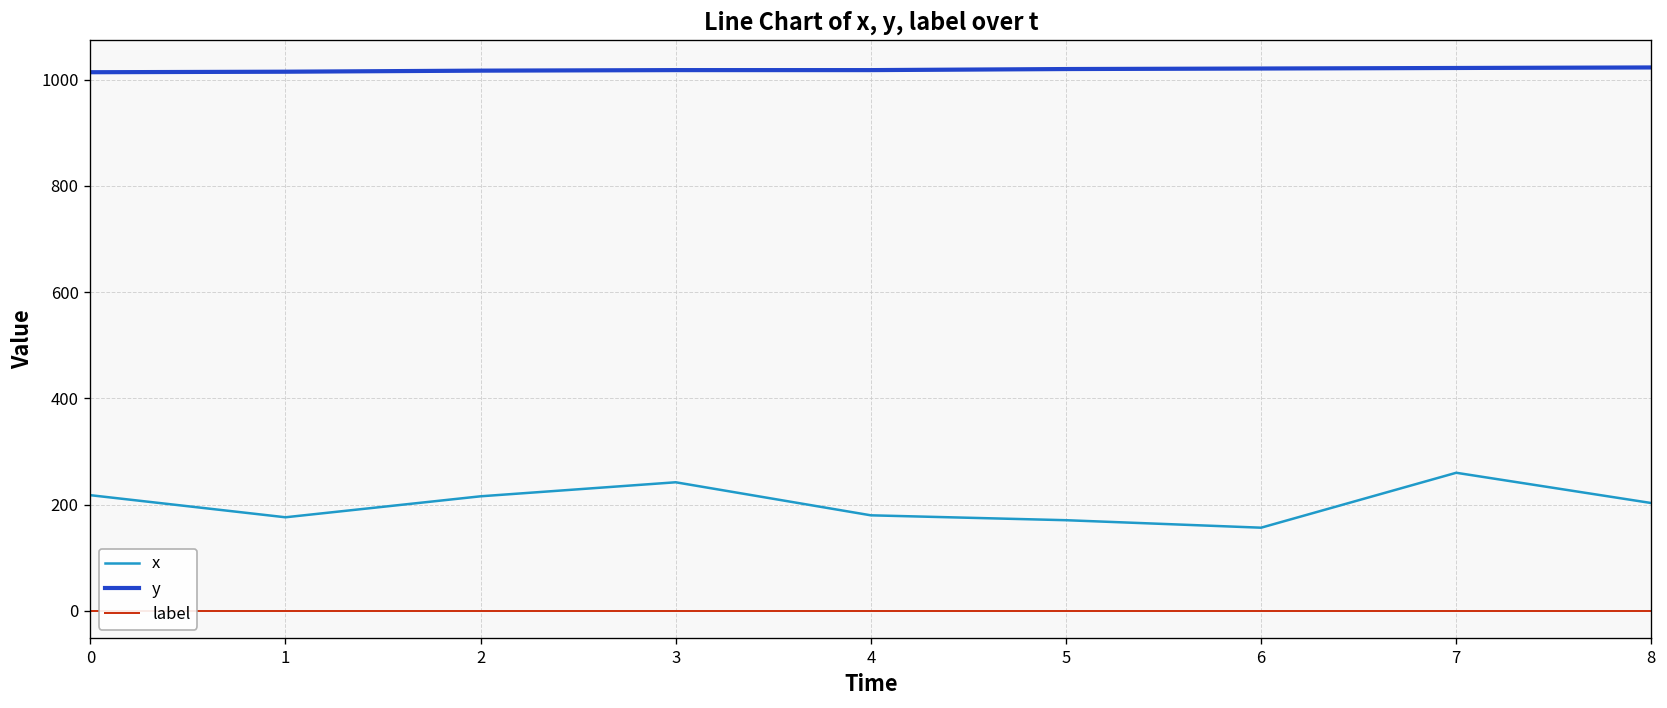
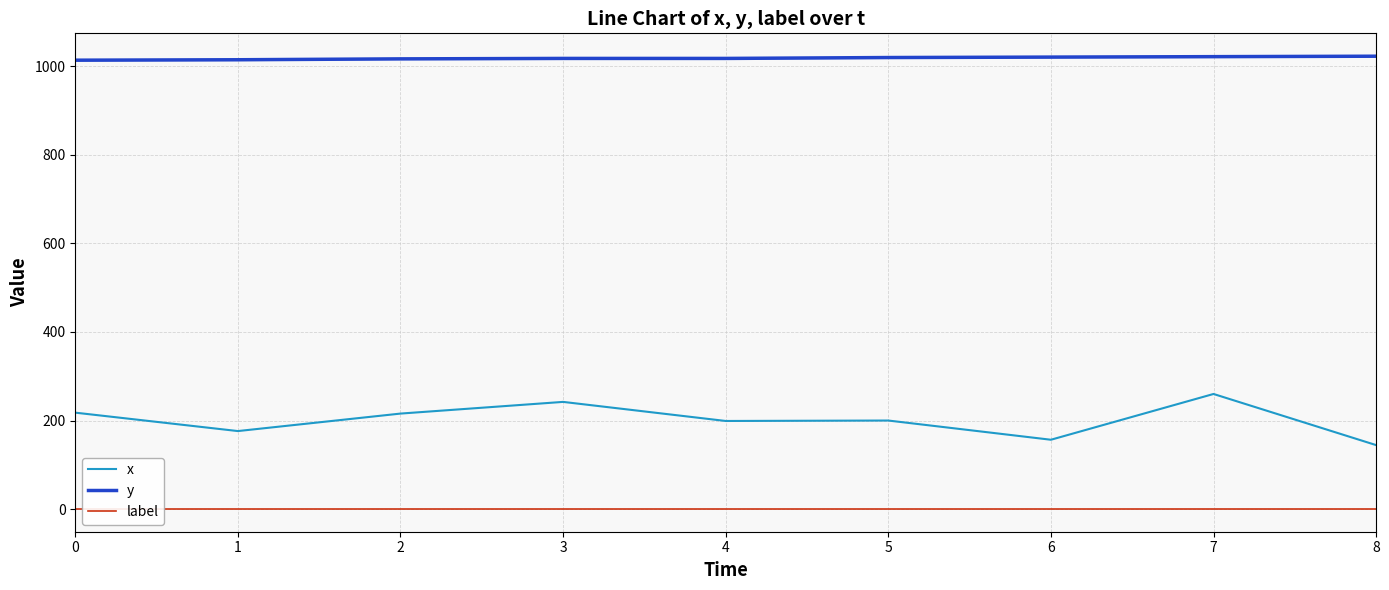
x, 4: 180 -> 200
x, 5: 170 -> 200
x, 8: 200 -> 140
